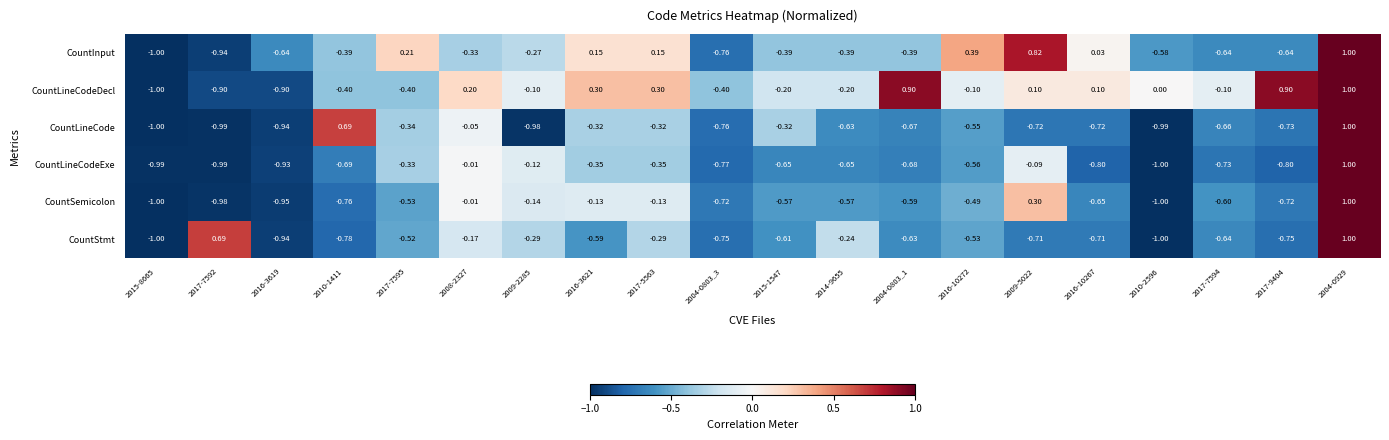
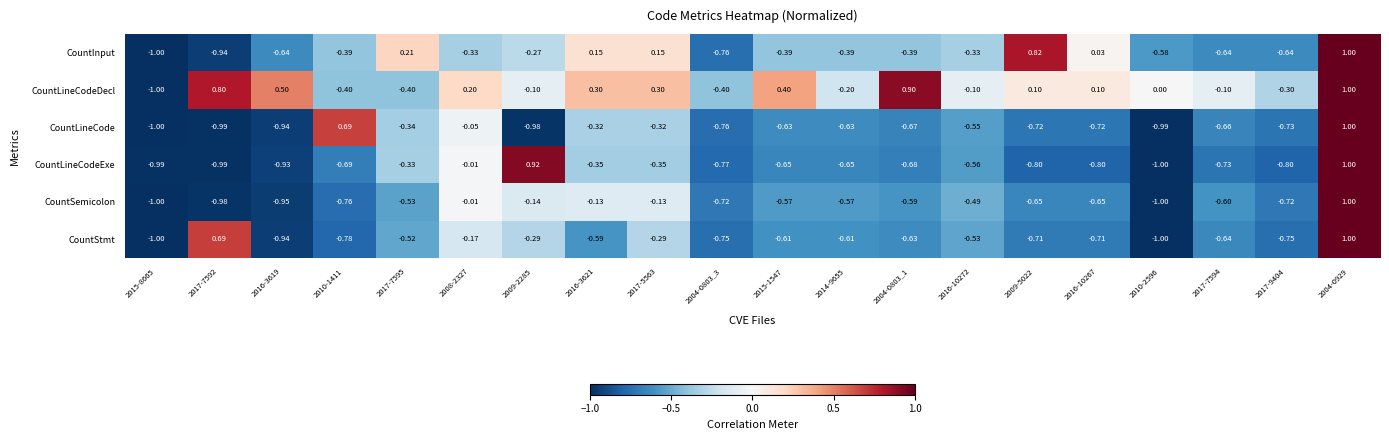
CountInput, 2016-10272: 0.39 -> -0.33
CountLineCodeDecl, 2017-7592: -0.90 -> 0.80
CountLineCodeDecl, 2016-3619: -0.90 -> 0.50
CountLineCodeDecl, 2015-1547: -0.20 -> 0.40
CountLineCodeDecl, 2017-9404: 0.90 -> -0.30
CountLineCode, 2015-1547: -0.32 -> -0.63
CountLineCodeExe, 2009-2285: -0.12 -> 0.92
CountLineCodeExe, 2009-5022: -0.09 -> -0.80
CountSemicolon, 2009-5022: 0.30 -> -0.65
CountStmt, 2014-9655: -0.24 -> -0.61
